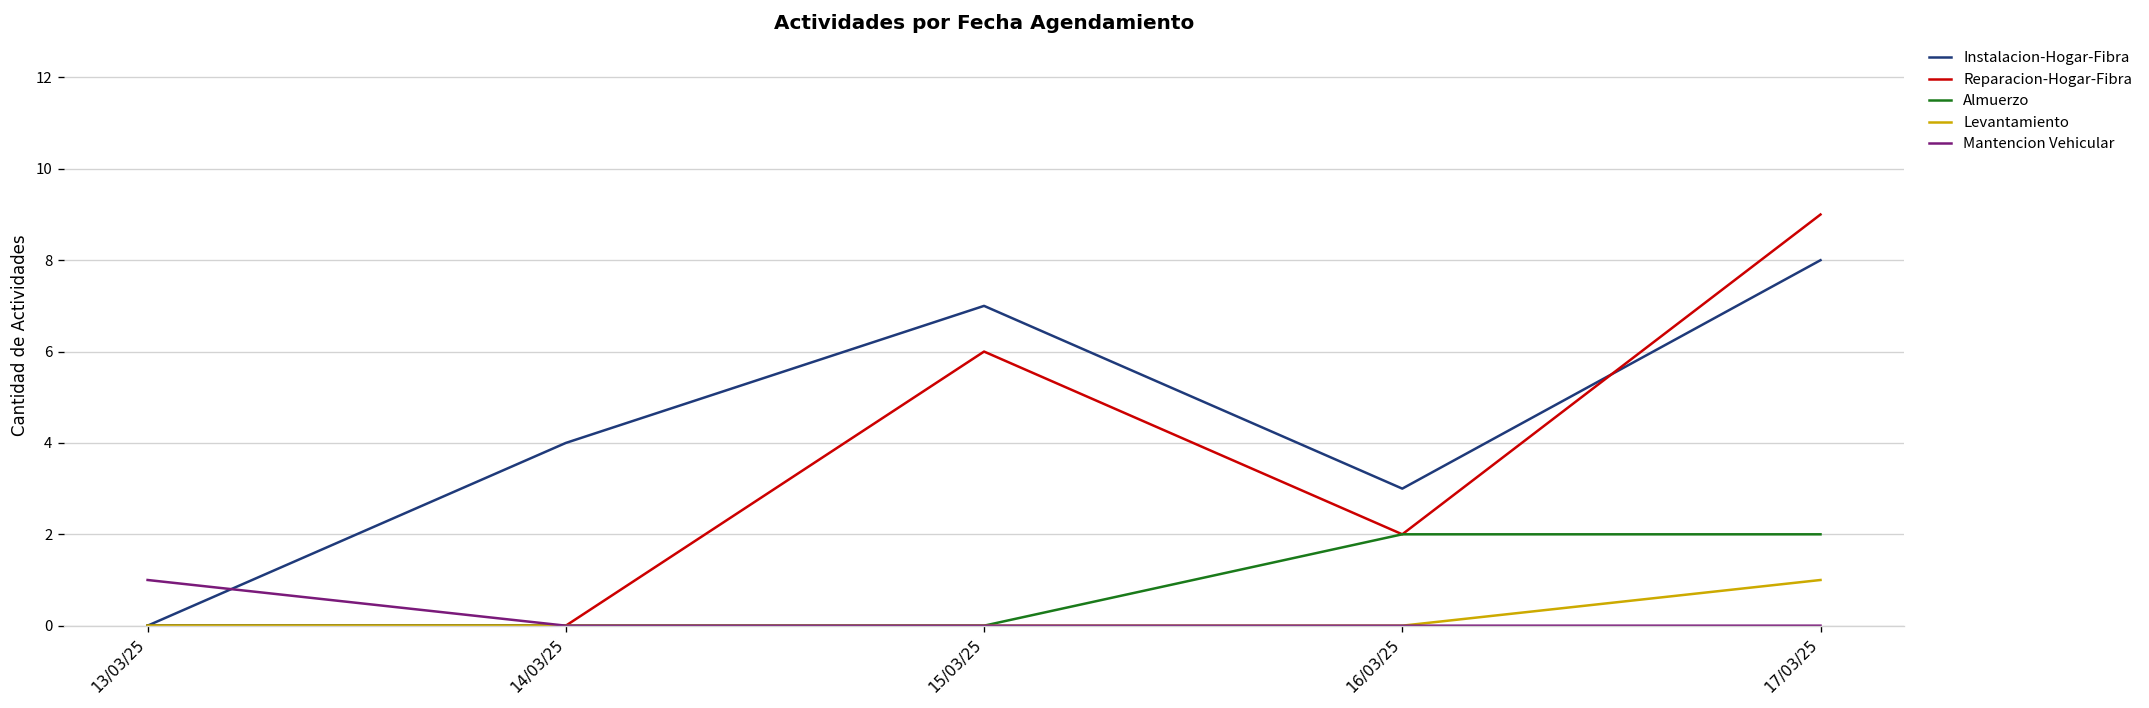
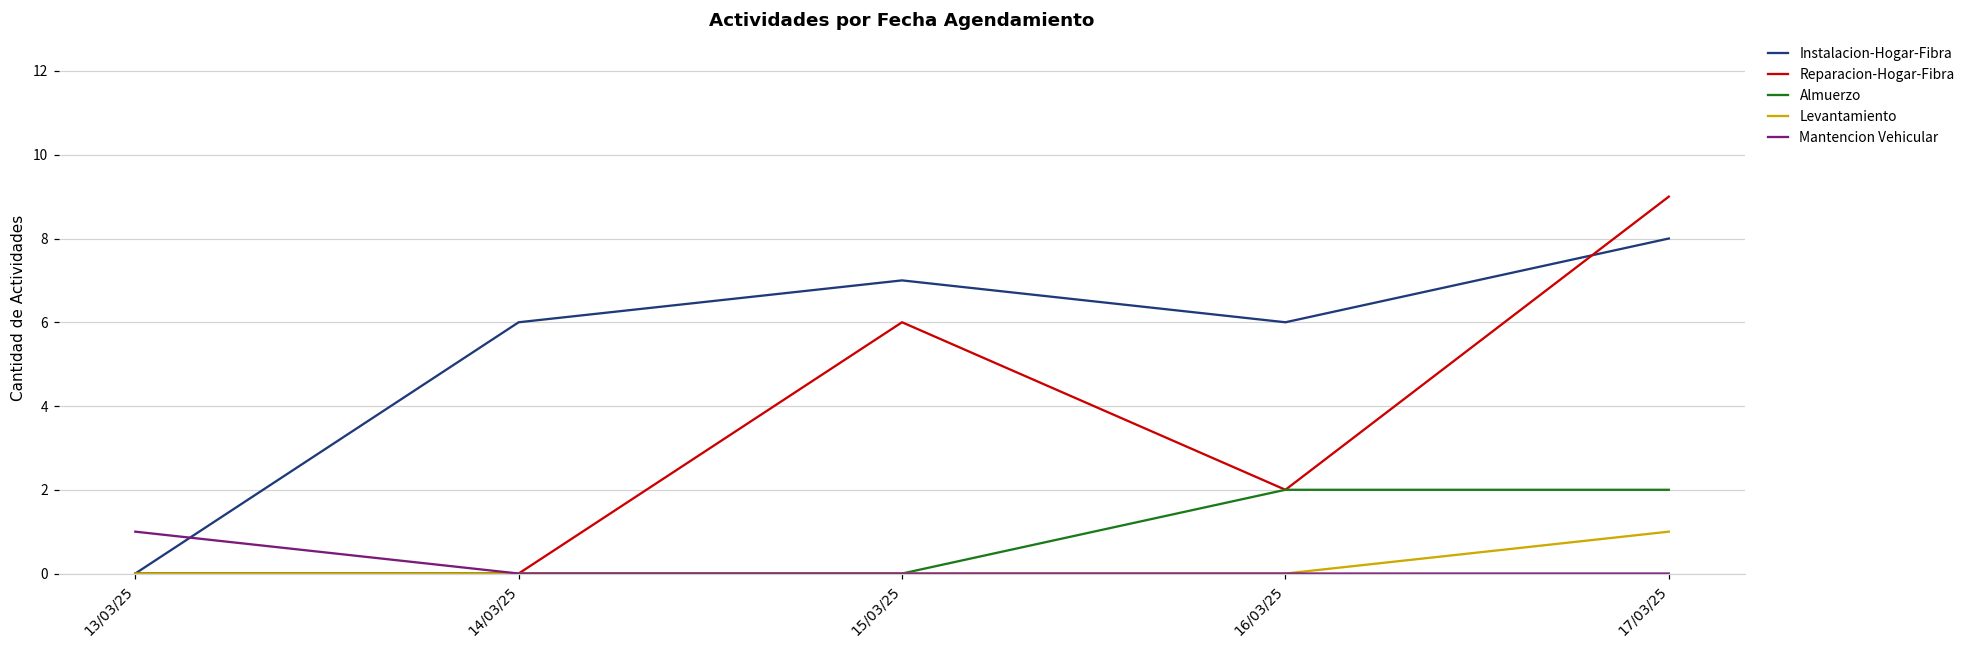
Instalacion-Hogar-Fibra, 14/03/25: 4 -> 6
Instalacion-Hogar-Fibra, 16/03/25: 3 -> 6
